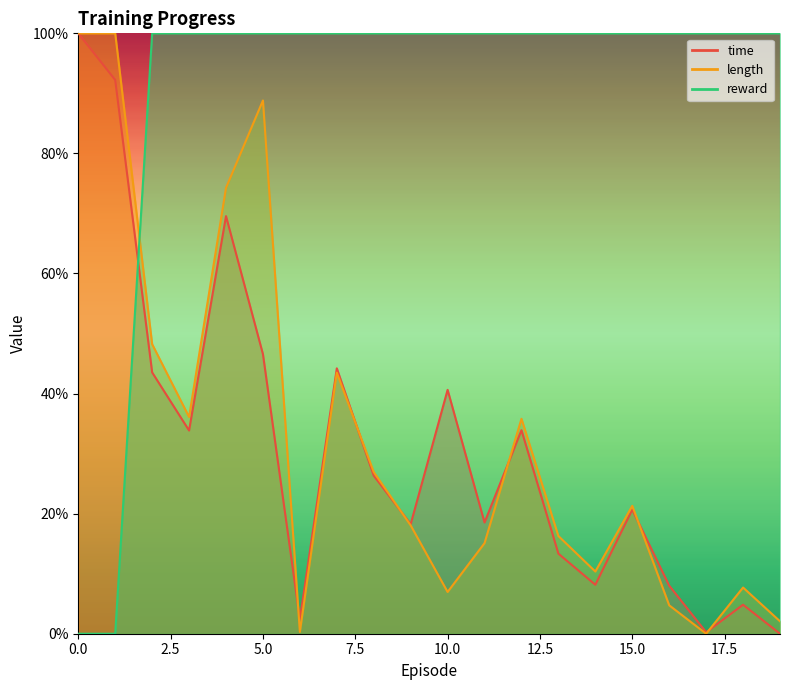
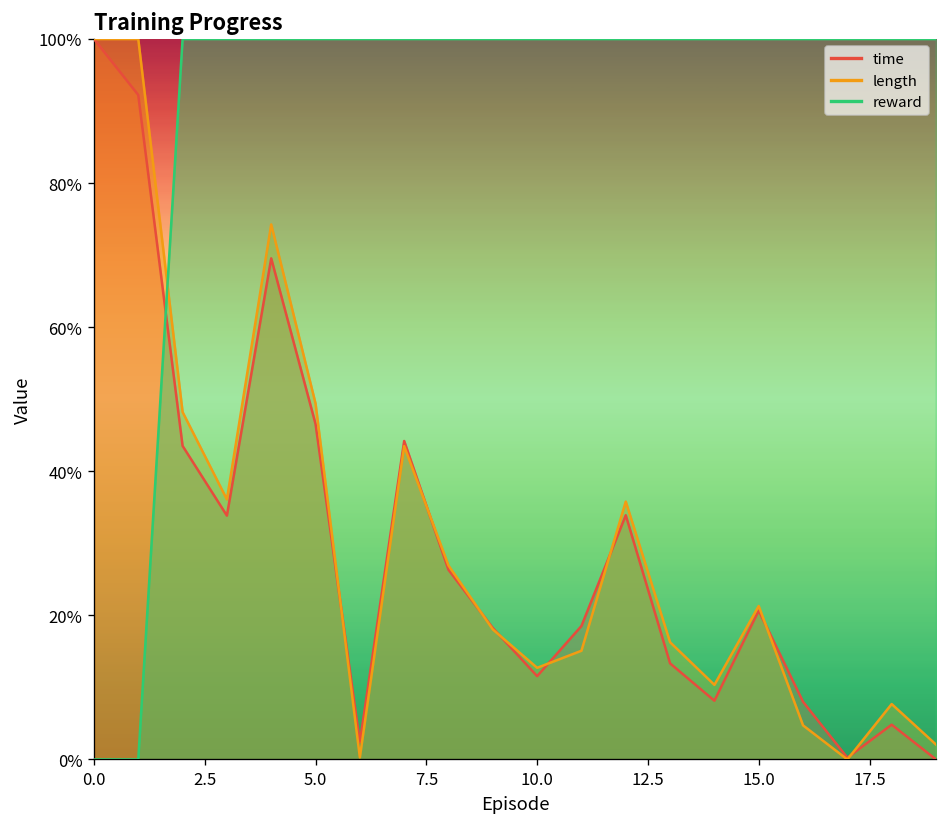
length, 5.0: 89% -> 49%
time, 10.0: 41% -> 12%
length, 10.0: 7% -> 13%
